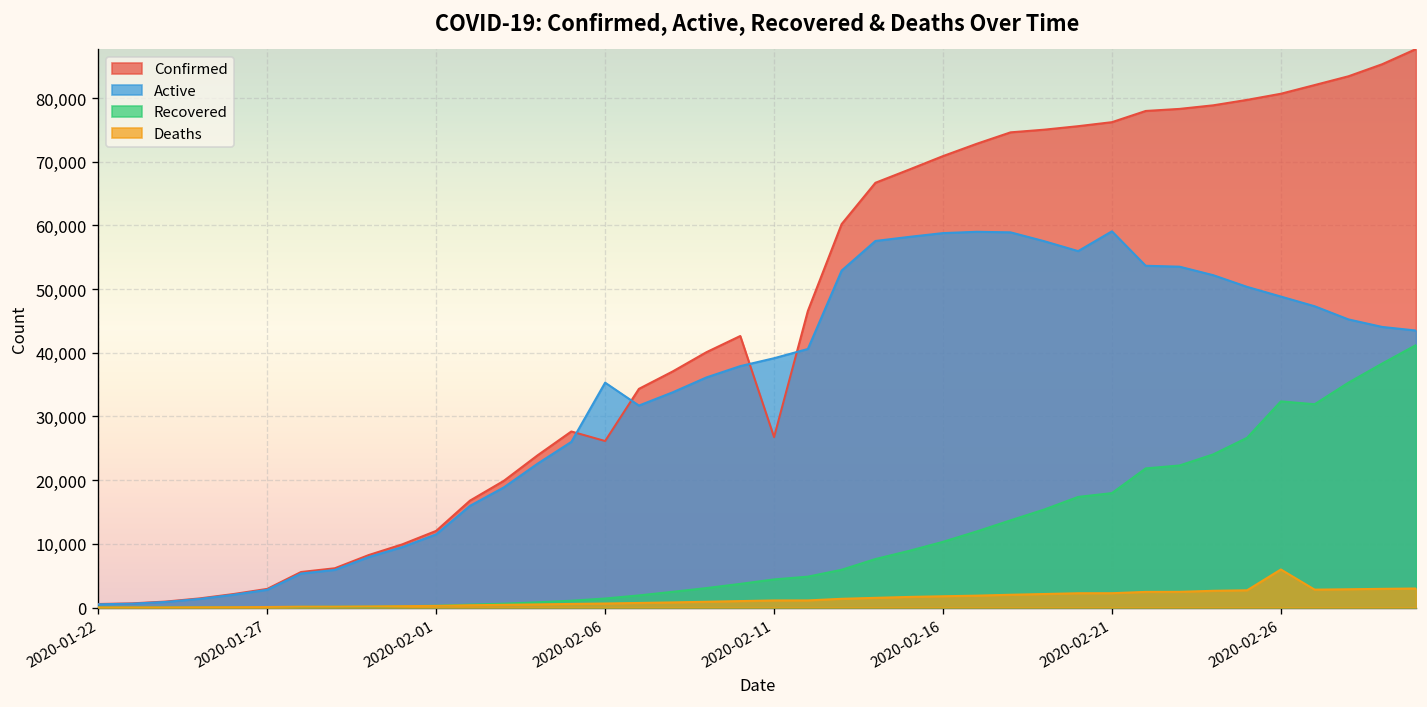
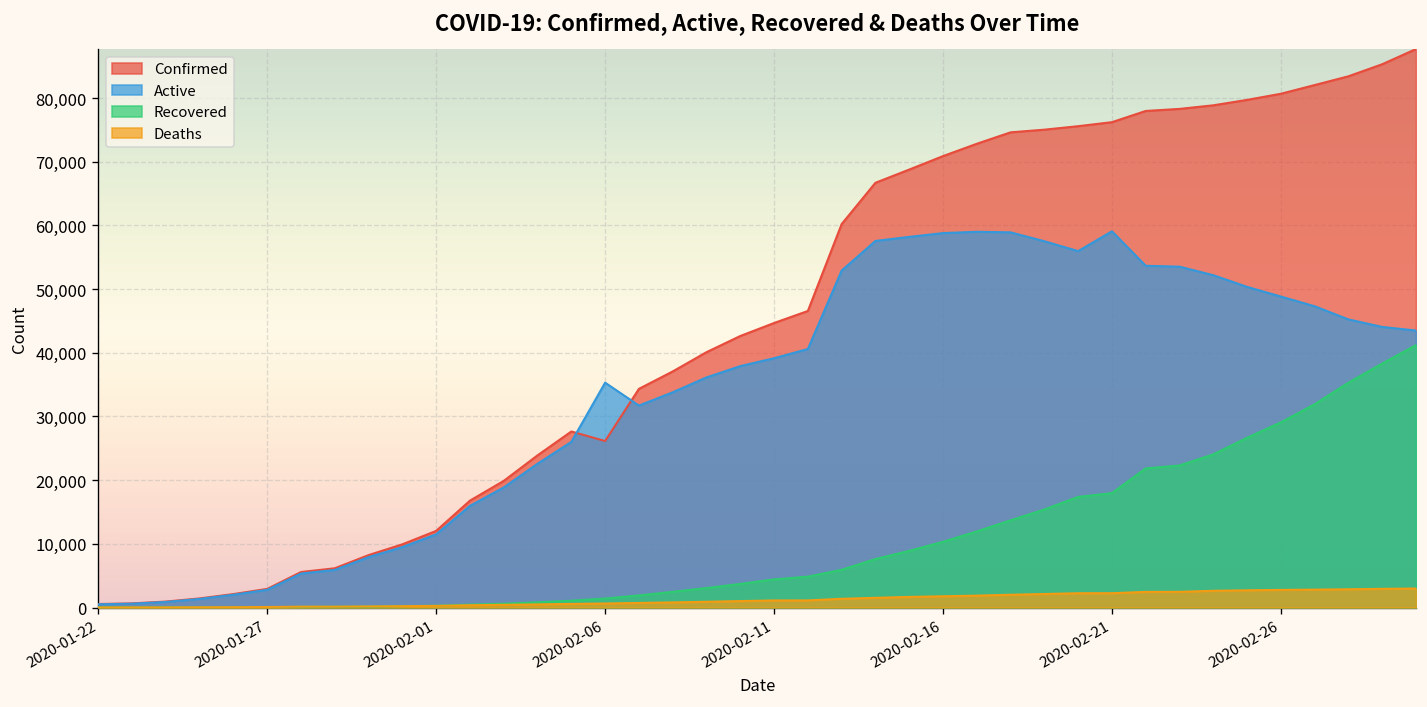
Confirmed, 2020-02-11: 27,000 -> 45,000
Recovered, 2020-02-26: 32,000 -> 29,000
Deaths, 2020-02-26: 6,000 -> 3,000
